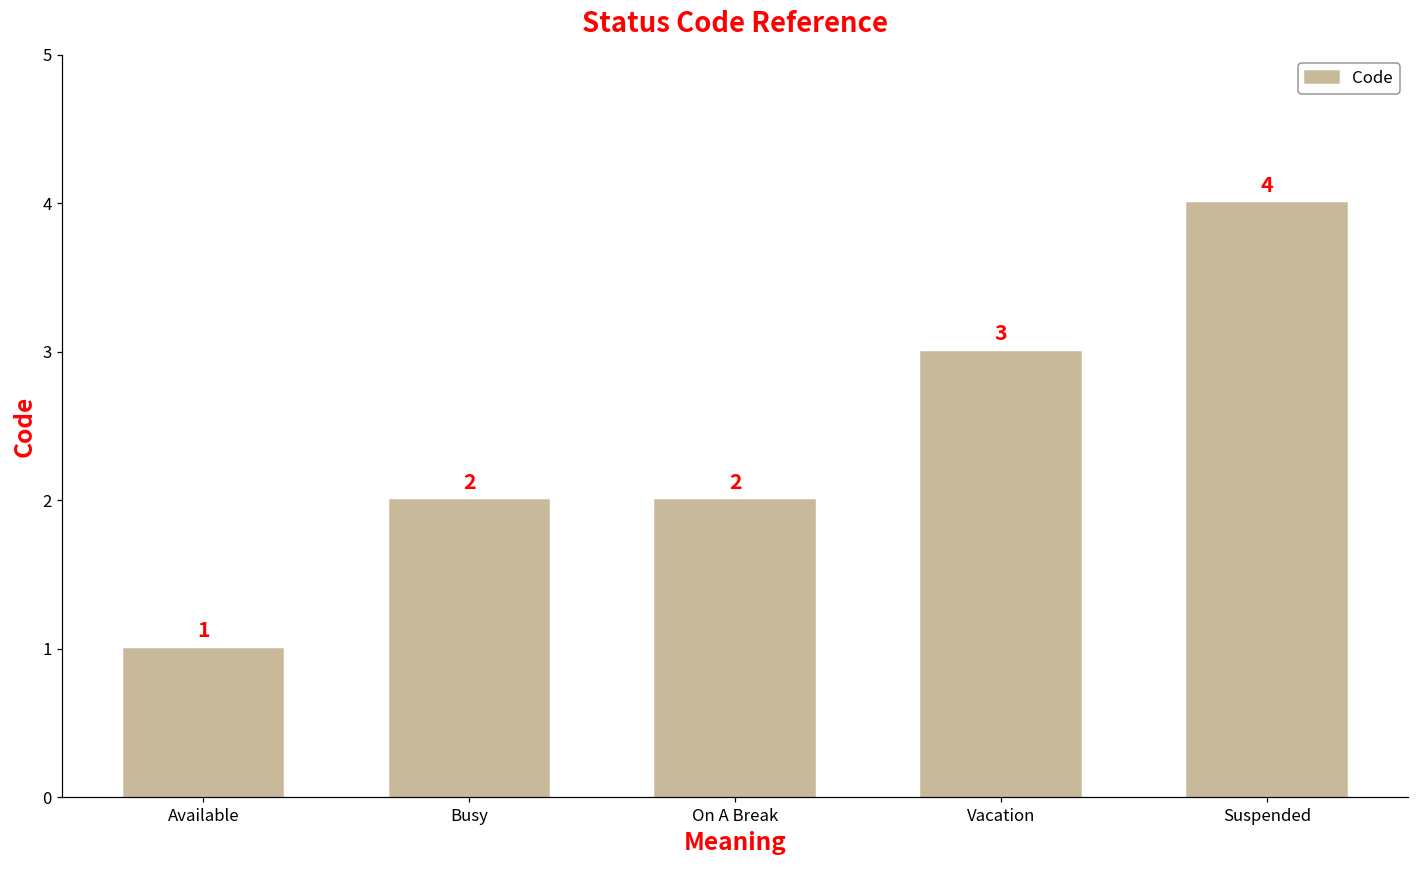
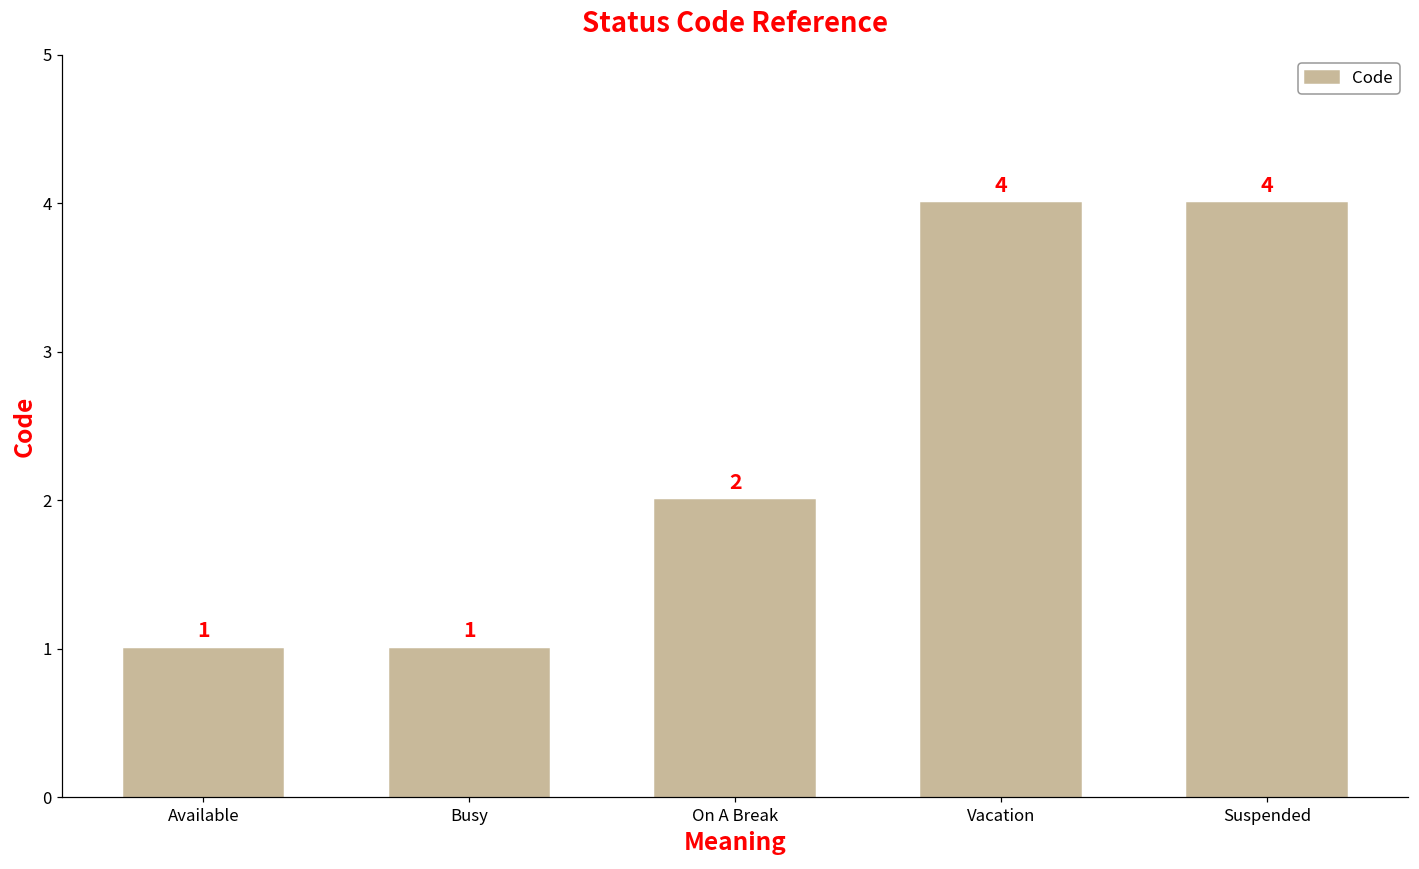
Busy: 2 -> 1
Vacation: 3 -> 4
